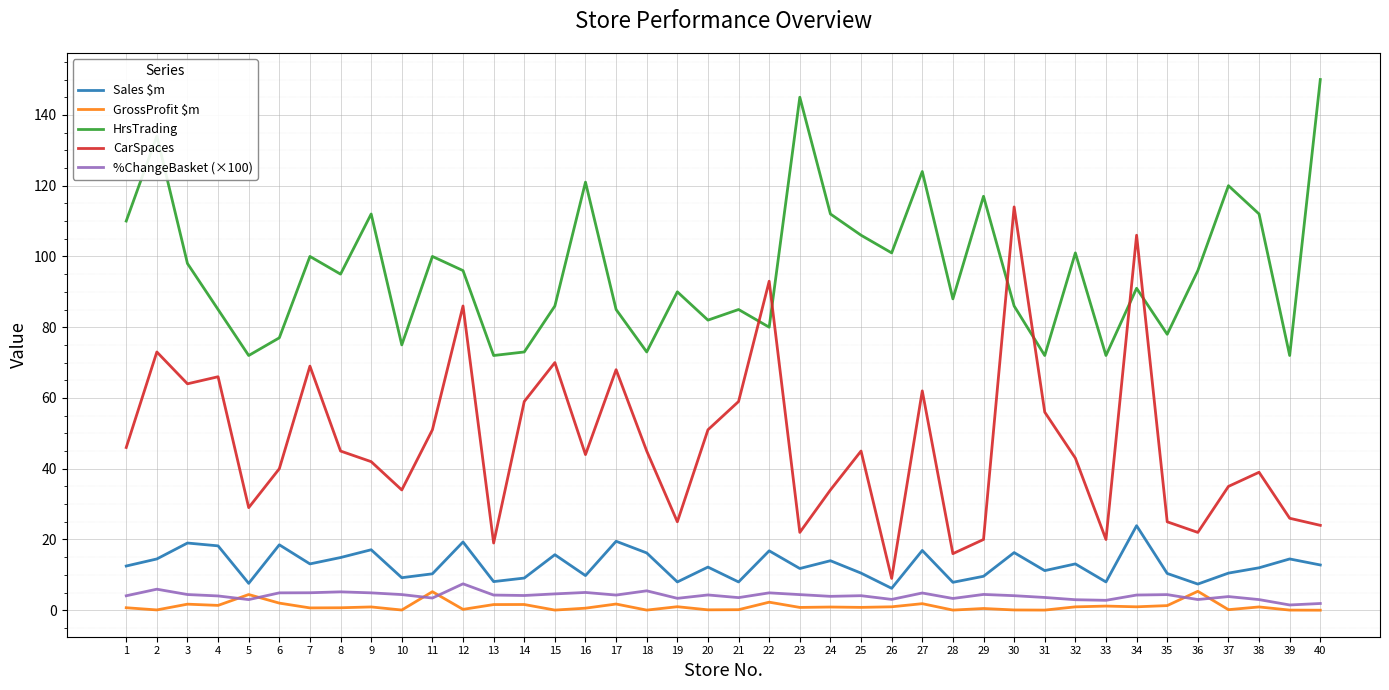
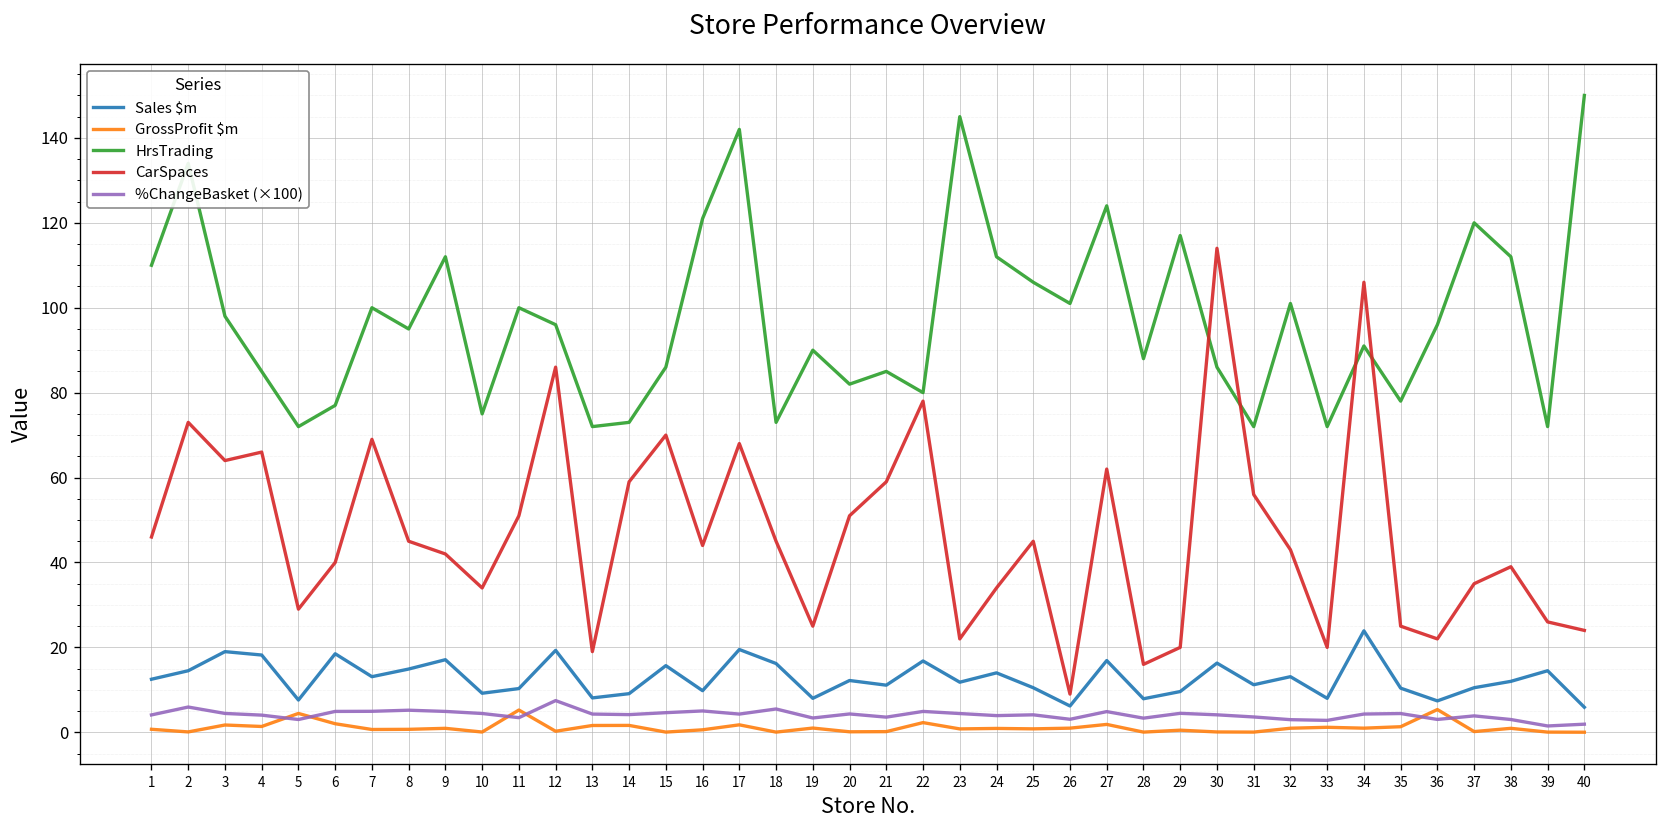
HrsTrading, 17: 85 -> 142
Sales $m, 21: 8 -> 11
CarSpaces, 22: 93 -> 78
Sales $m, 40: 13 -> 6
